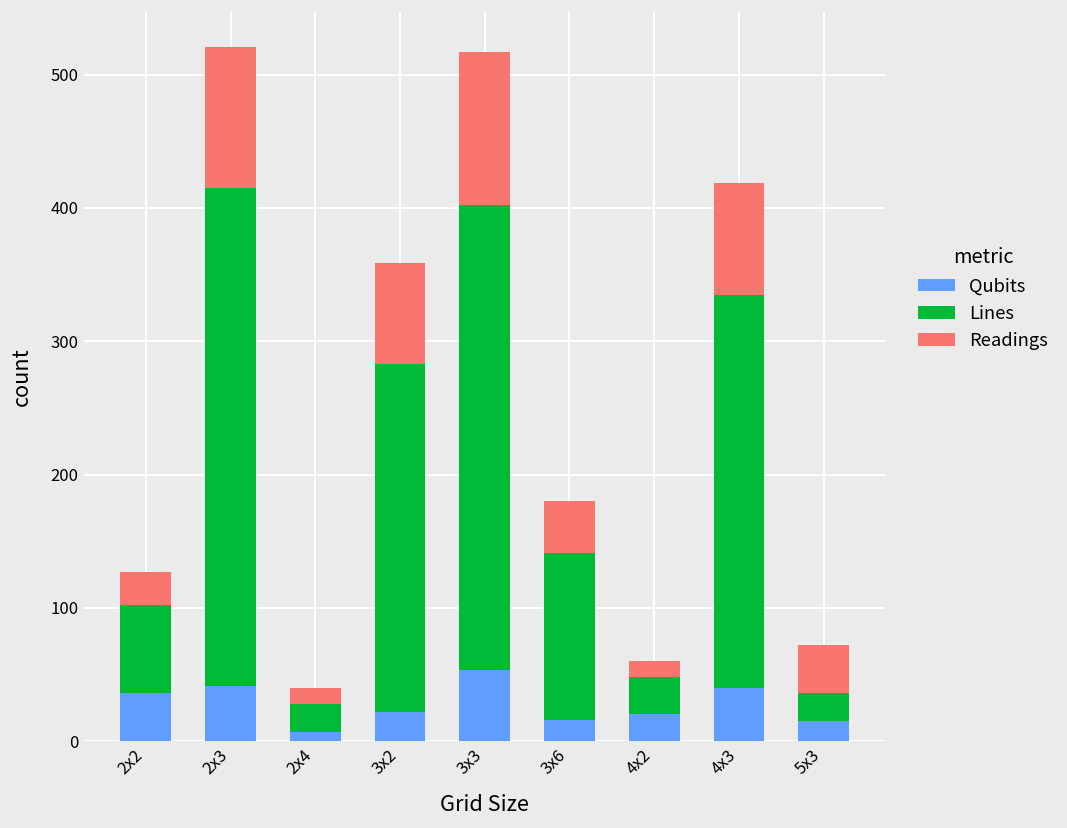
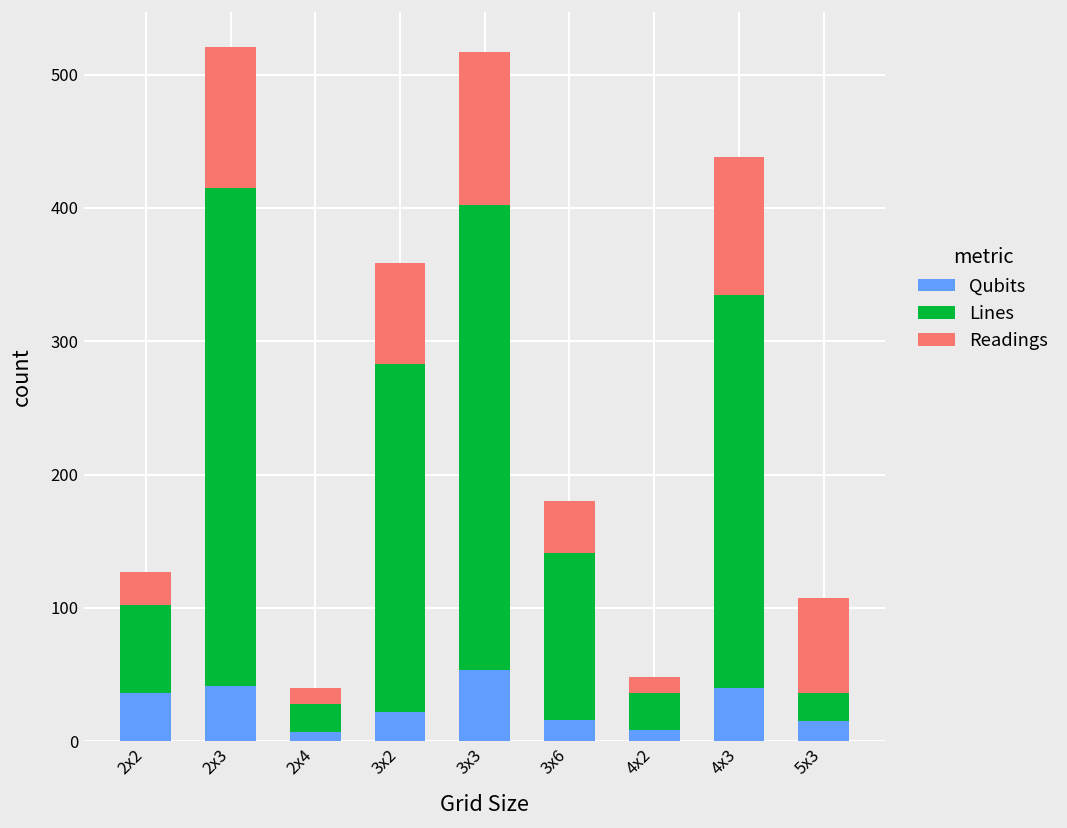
Qubits, 4x2: 20 -> 8
Readings, 4x3: 84 -> 103
Readings, 5x3: 36 -> 71
